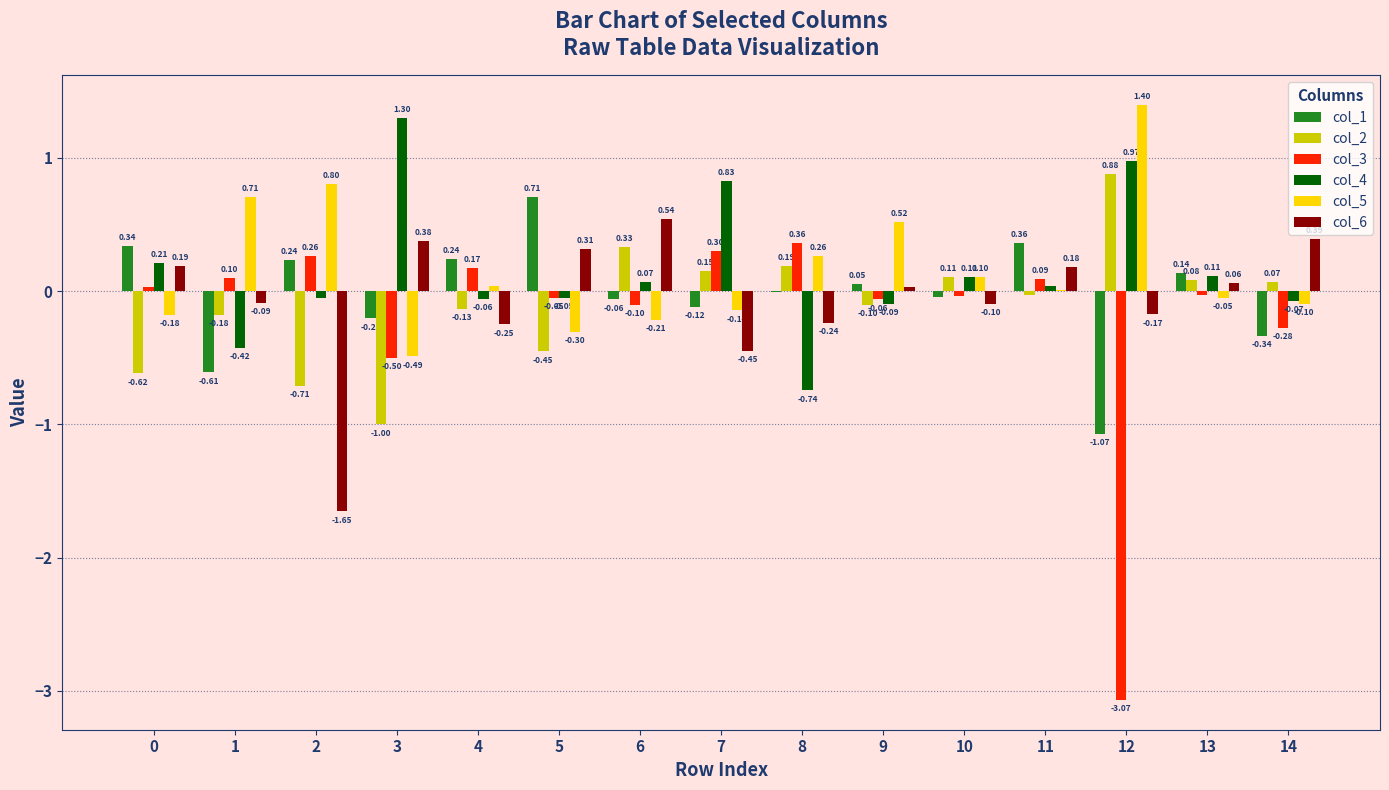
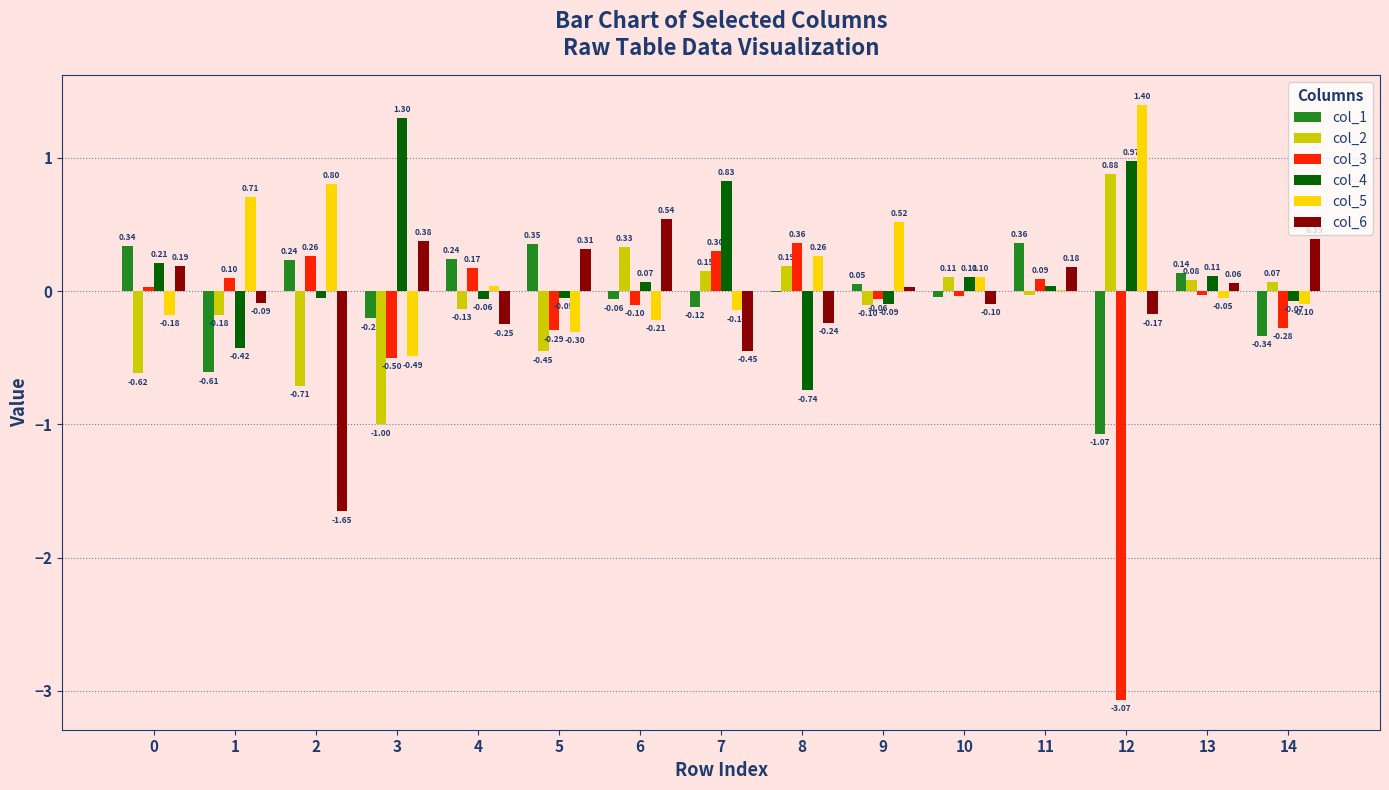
col_1, 5: 0.71 -> 0.35
col_3, 5: -0.05 -> -0.29
